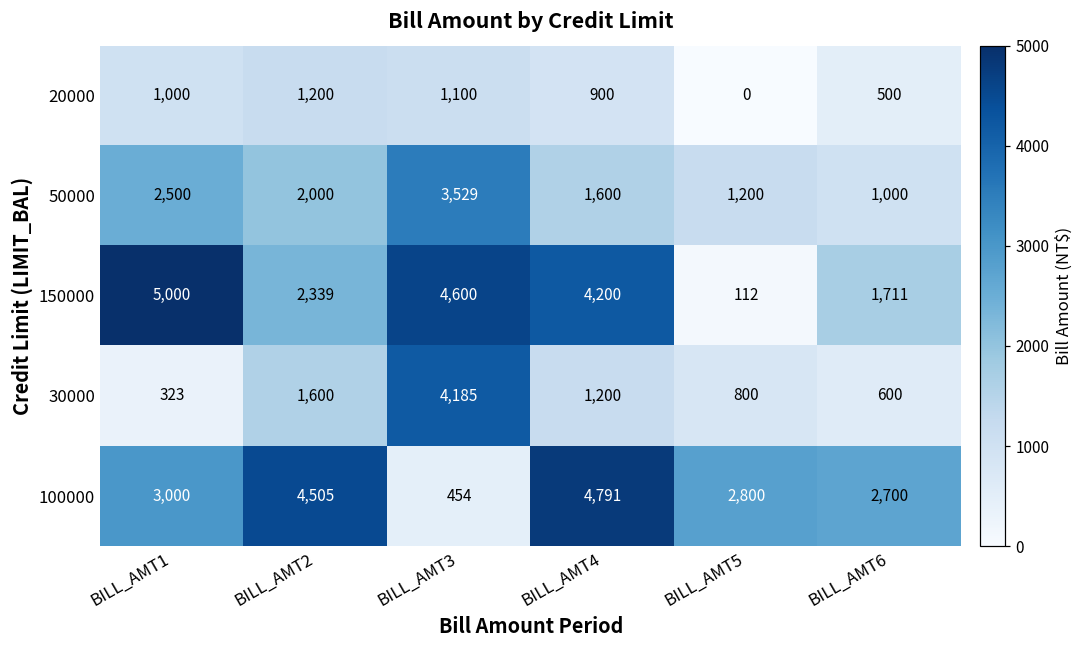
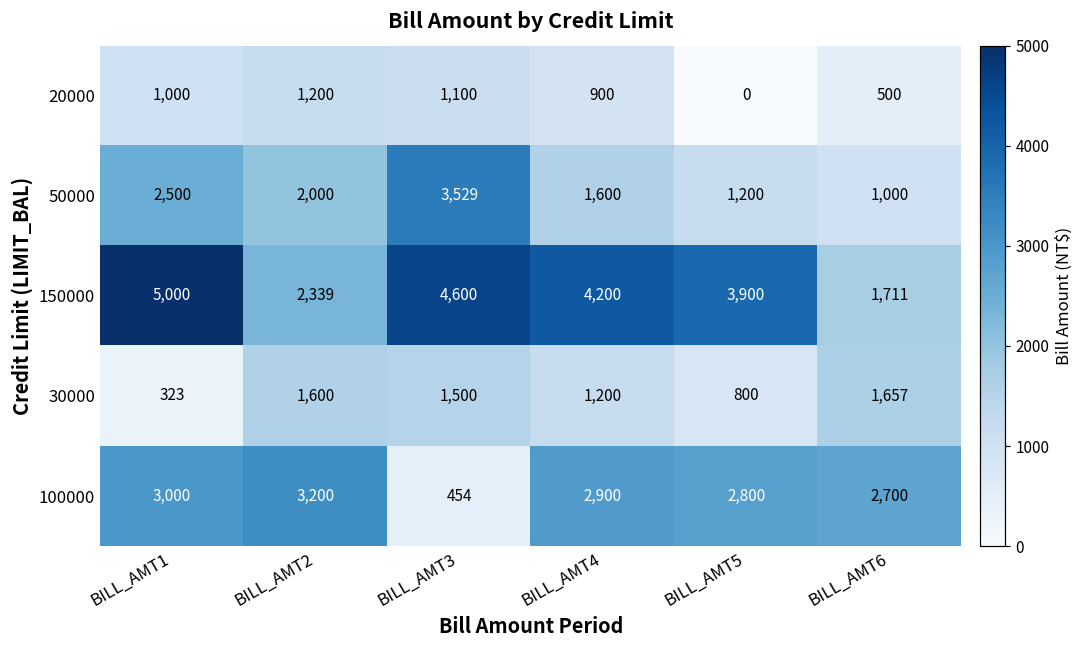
150000, BILL_AMT5: 112 -> 3,900
30000, BILL_AMT3: 4,185 -> 1,500
30000, BILL_AMT6: 600 -> 1,657
100000, BILL_AMT2: 4,505 -> 3,200
100000, BILL_AMT4: 4,791 -> 2,900
